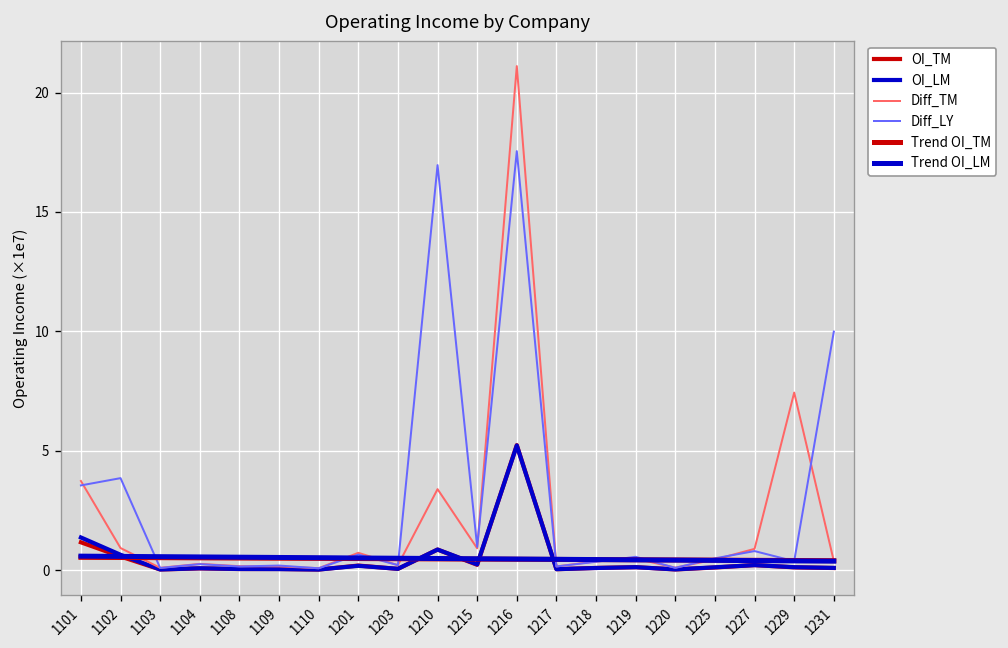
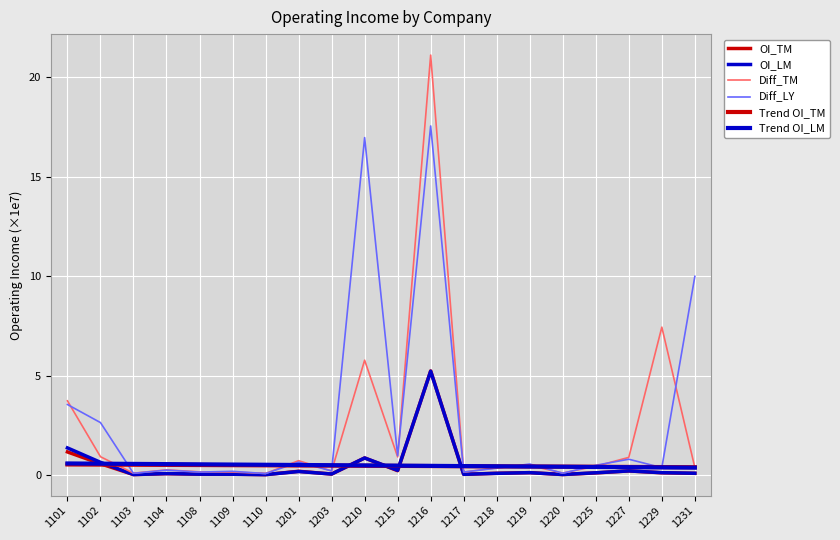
Diff_LY, 1102: 3.9 -> 2.6
Diff_TM, 1210: 3.4 -> 5.8
